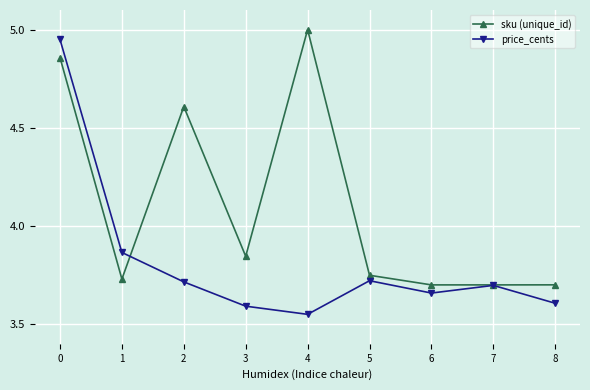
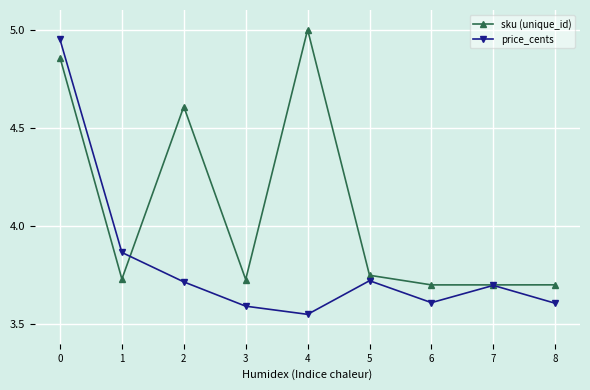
sku (unique_id), 3: 3.85 -> 3.73
price_cents, 6: 3.66 -> 3.61
